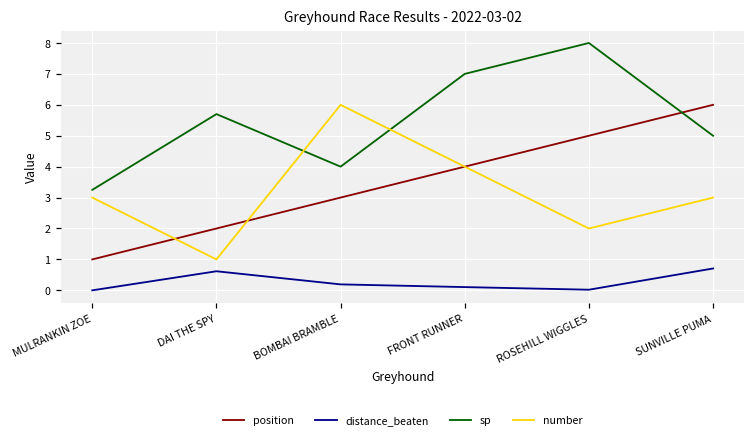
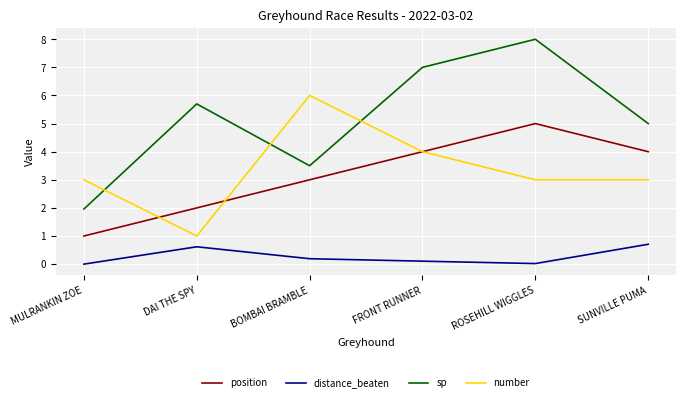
sp, MULRANKIN ZOE: 3.3 -> 2.0
sp, BOMBAI BRAMBLE: 4.0 -> 3.5
number, ROSEHILL WIGGLES: 2 -> 3
position, SUNVILLE PUMA: 6 -> 4
